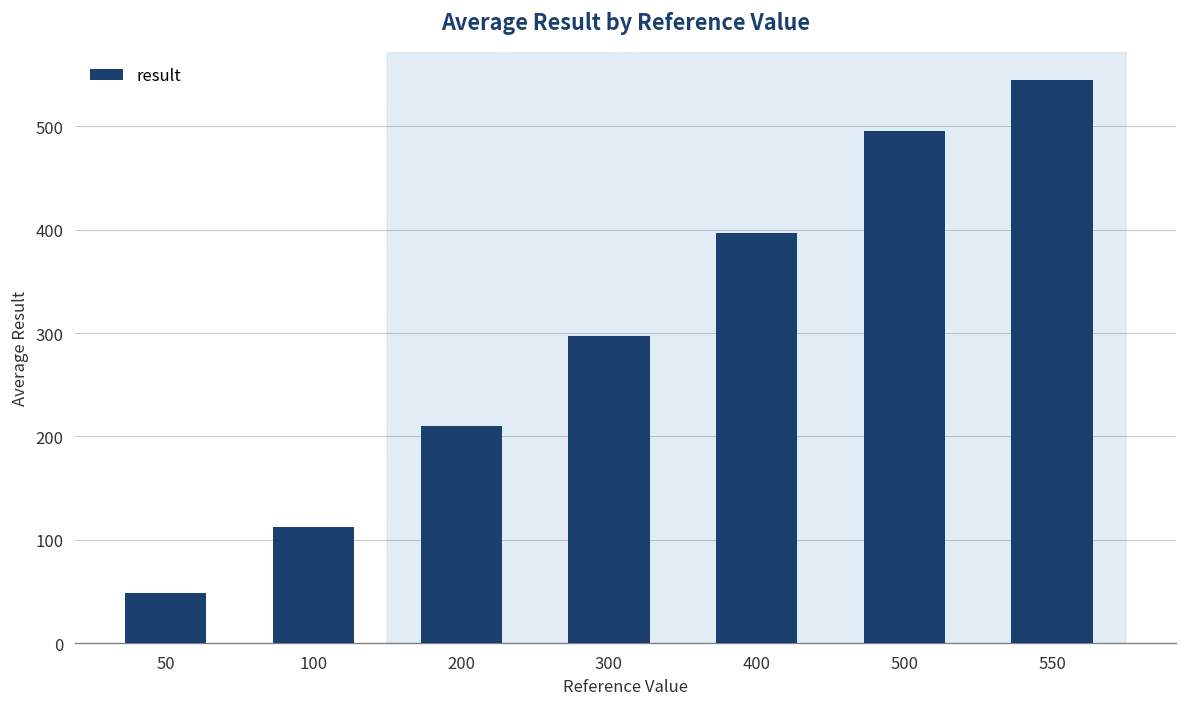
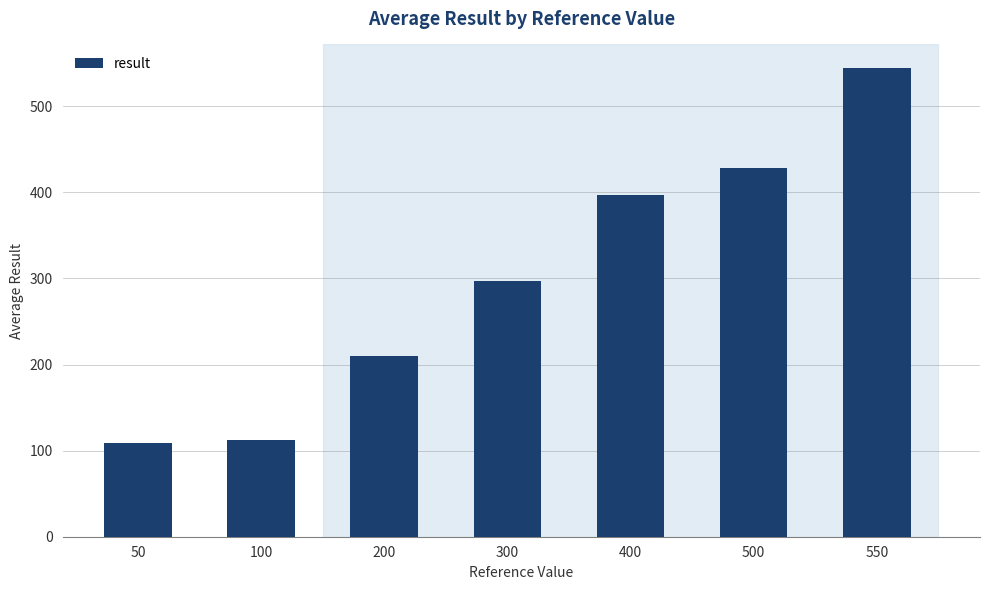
50: 50 -> 110
500: 500 -> 430
